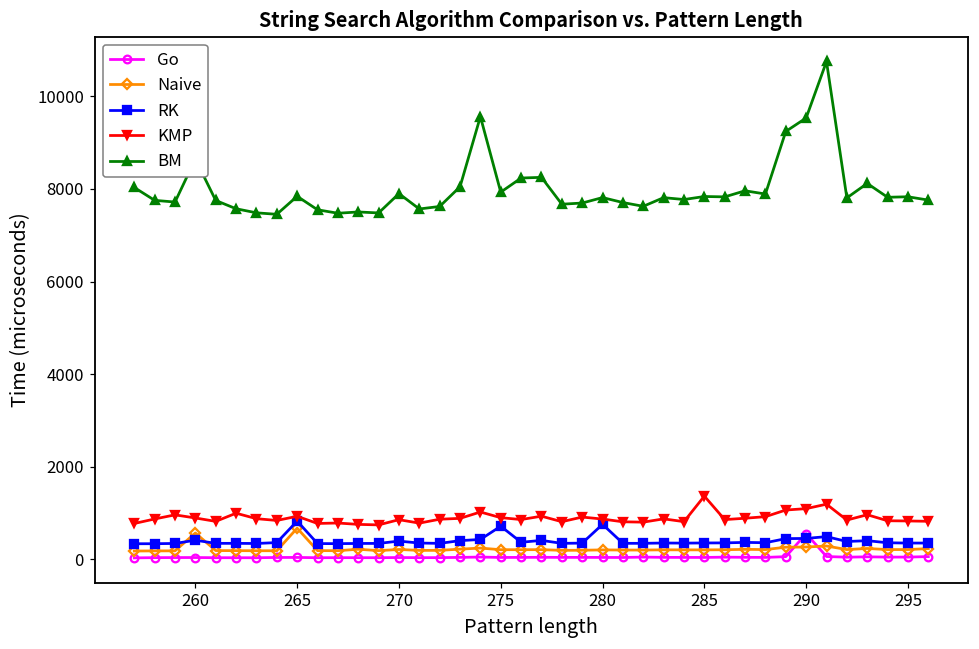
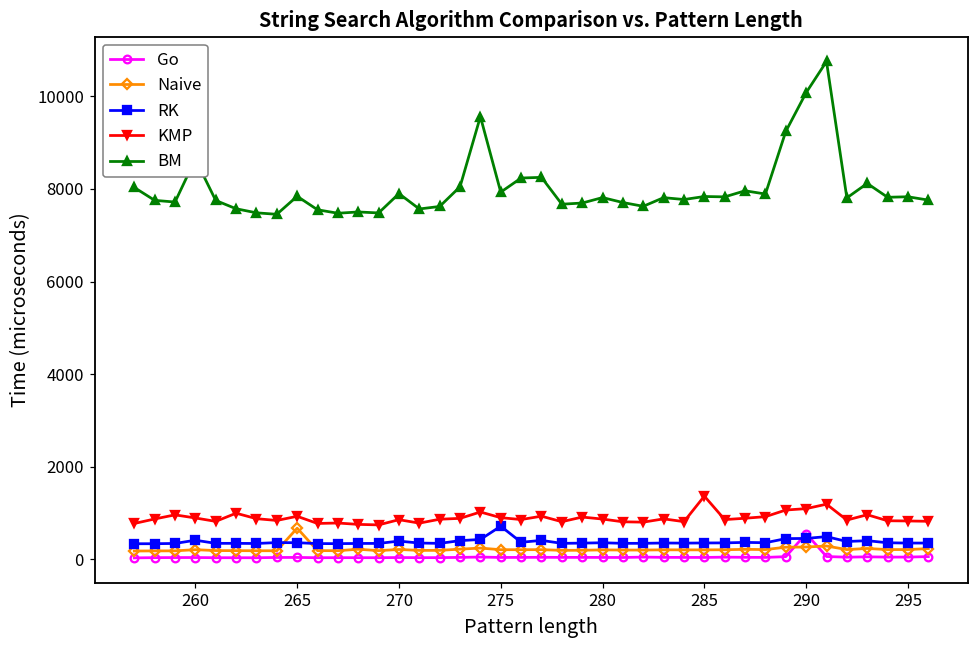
Naive, 260: 600 -> 200
RK, 265: 800 -> 400
RK, 280: 800 -> 400
BM, 290: 9500 -> 10100
